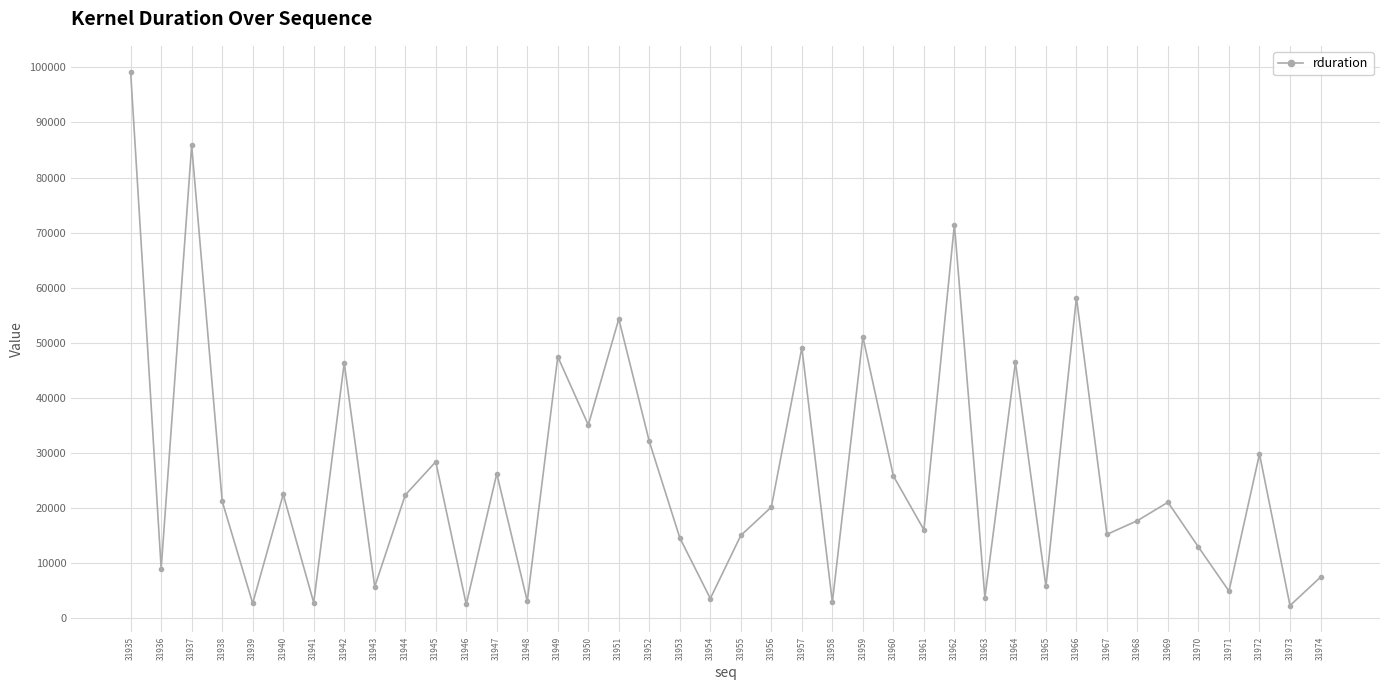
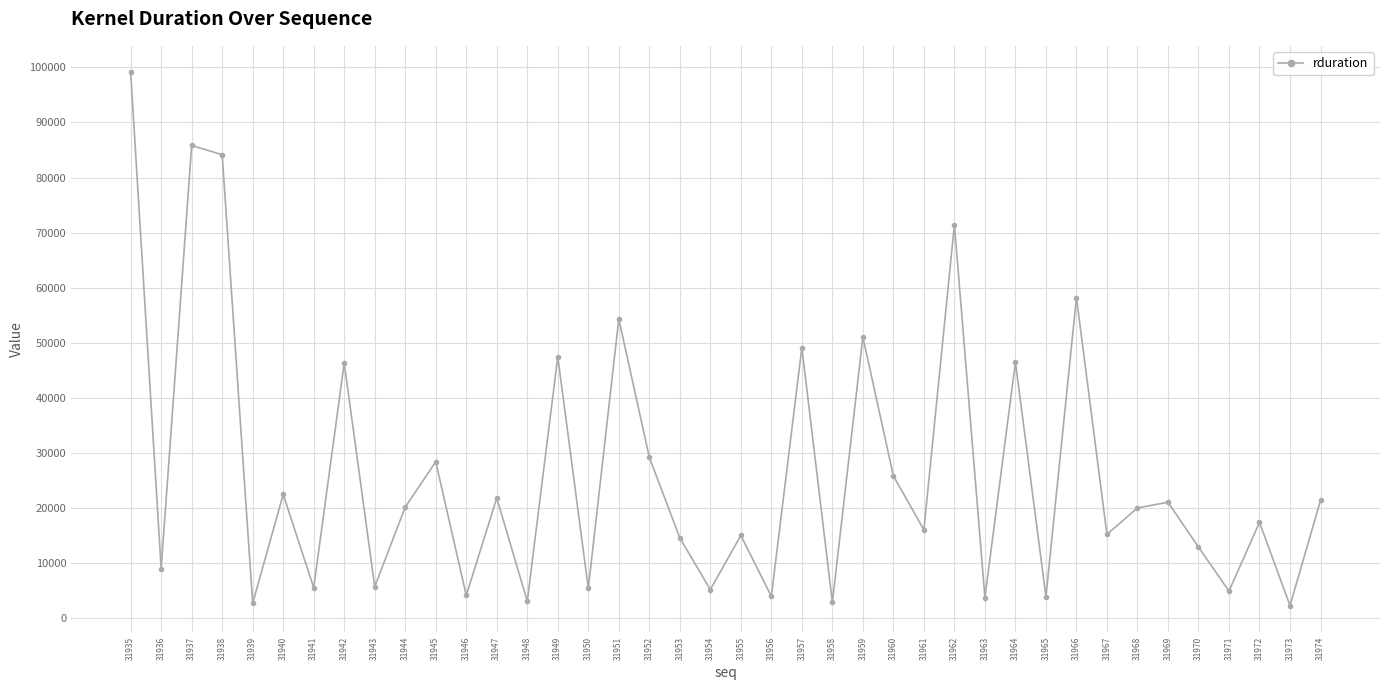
31938: 21000 -> 84000
31941: 3000 -> 6000
31944: 22000 -> 20000
31946: 2000 -> 4000
31947: 26000 -> 22000
31950: 35000 -> 5000
31952: 32000 -> 29000
31954: 4000 -> 5000
31956: 20000 -> 4000
31965: 6000 -> 4000
31968: 18000 -> 20000
31972: 30000 -> 17000
31974: 7000 -> 21000
